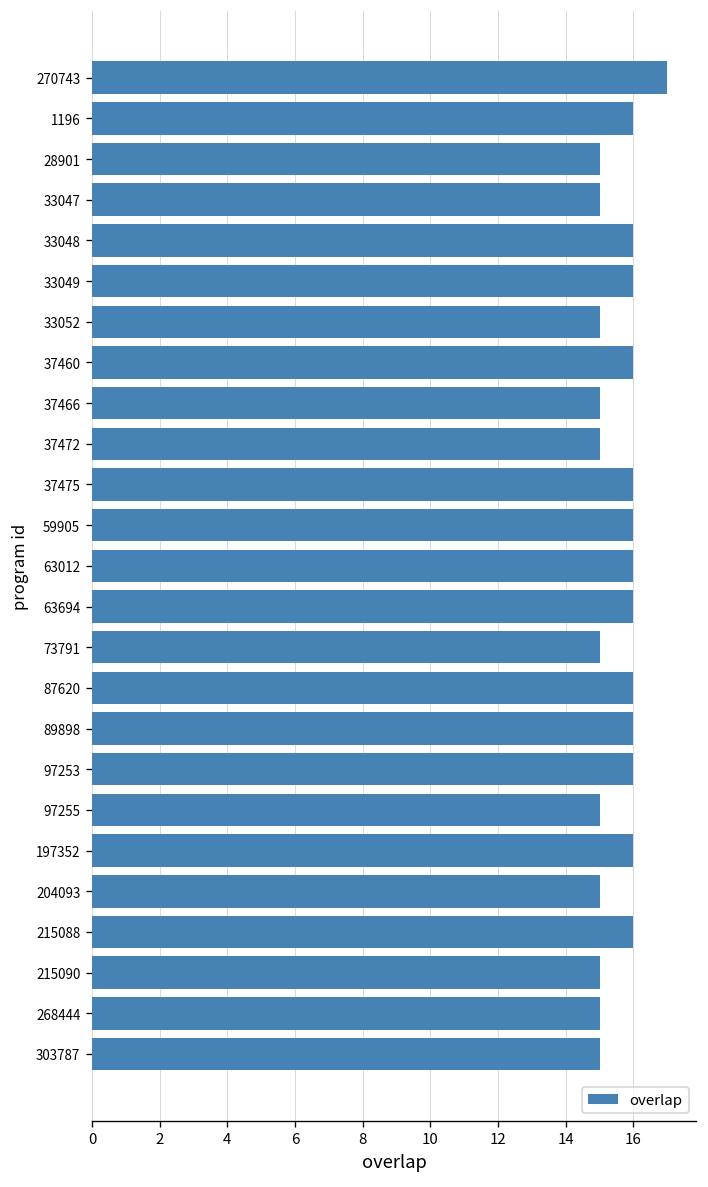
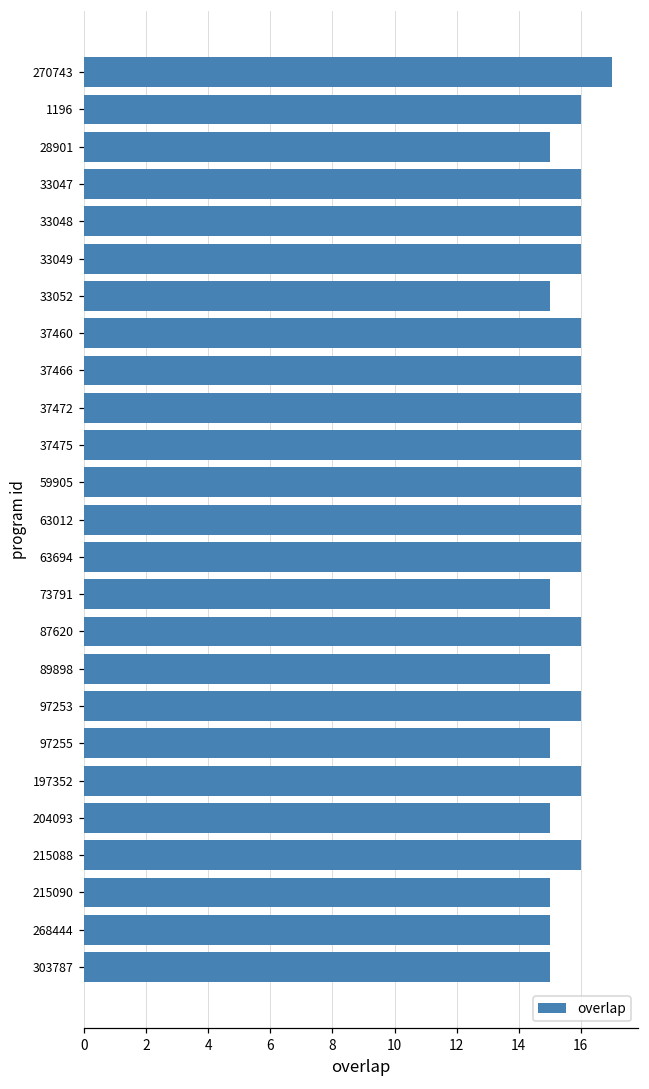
33047: 15 -> 16
37466: 15 -> 16
37472: 15 -> 16
89898: 16 -> 15
